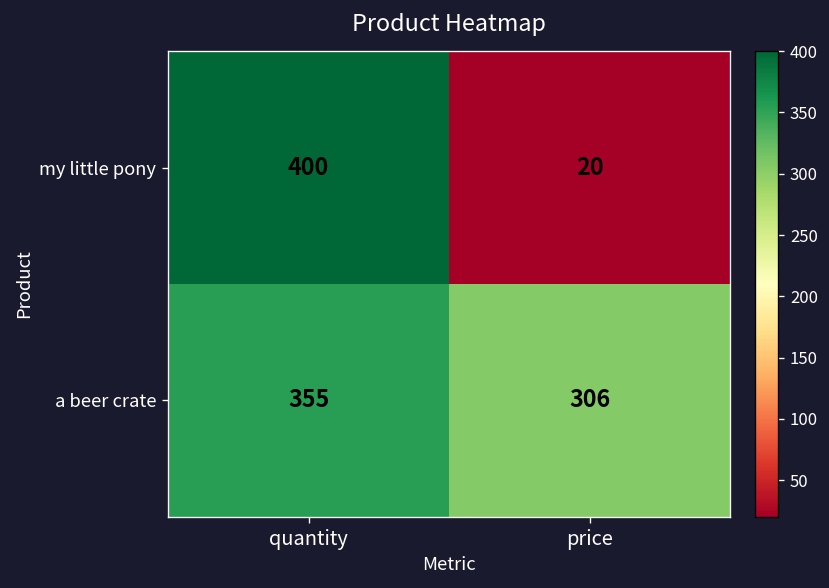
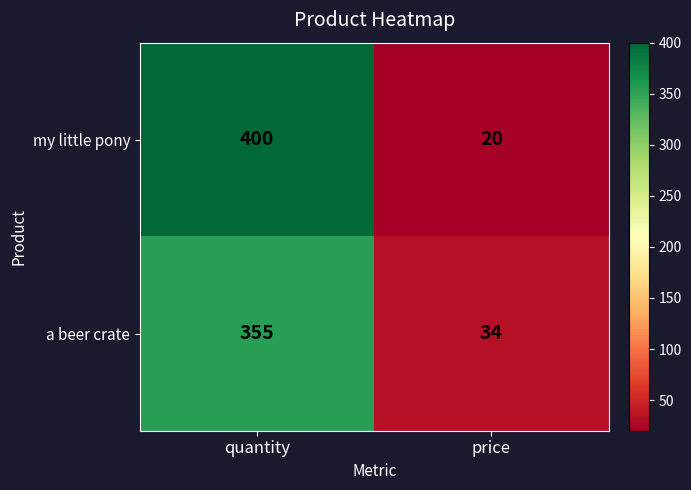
a beer crate, price: 306 -> 34
